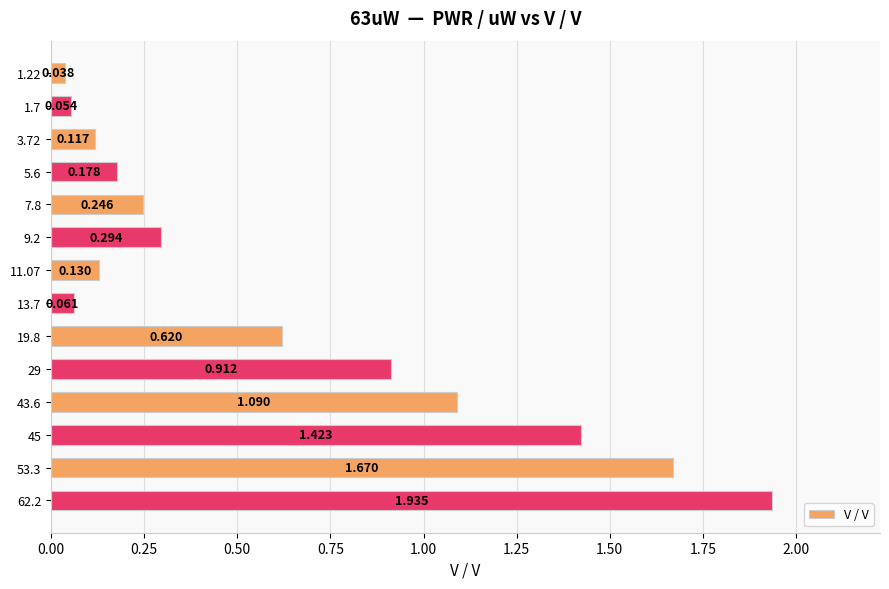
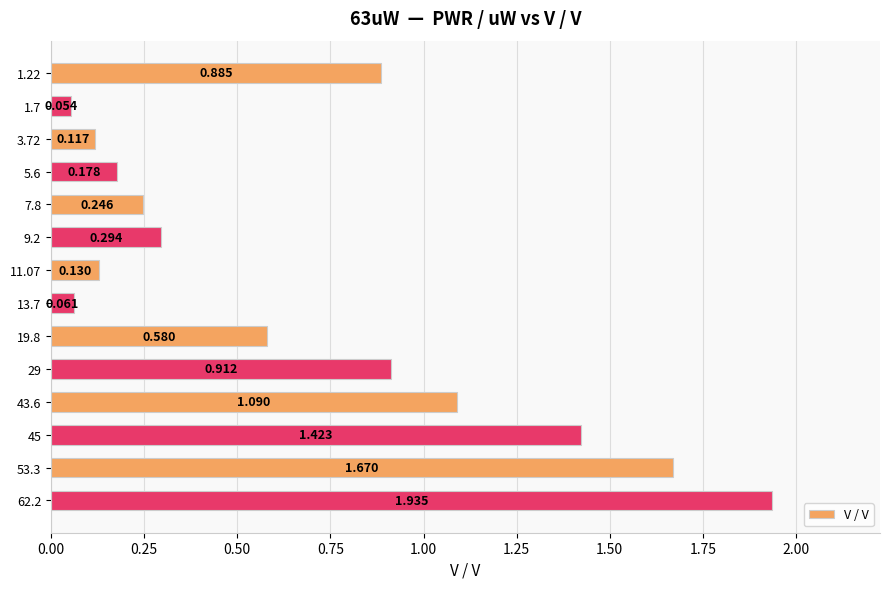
1.22: 0.038 -> 0.885
19.8: 0.620 -> 0.580
